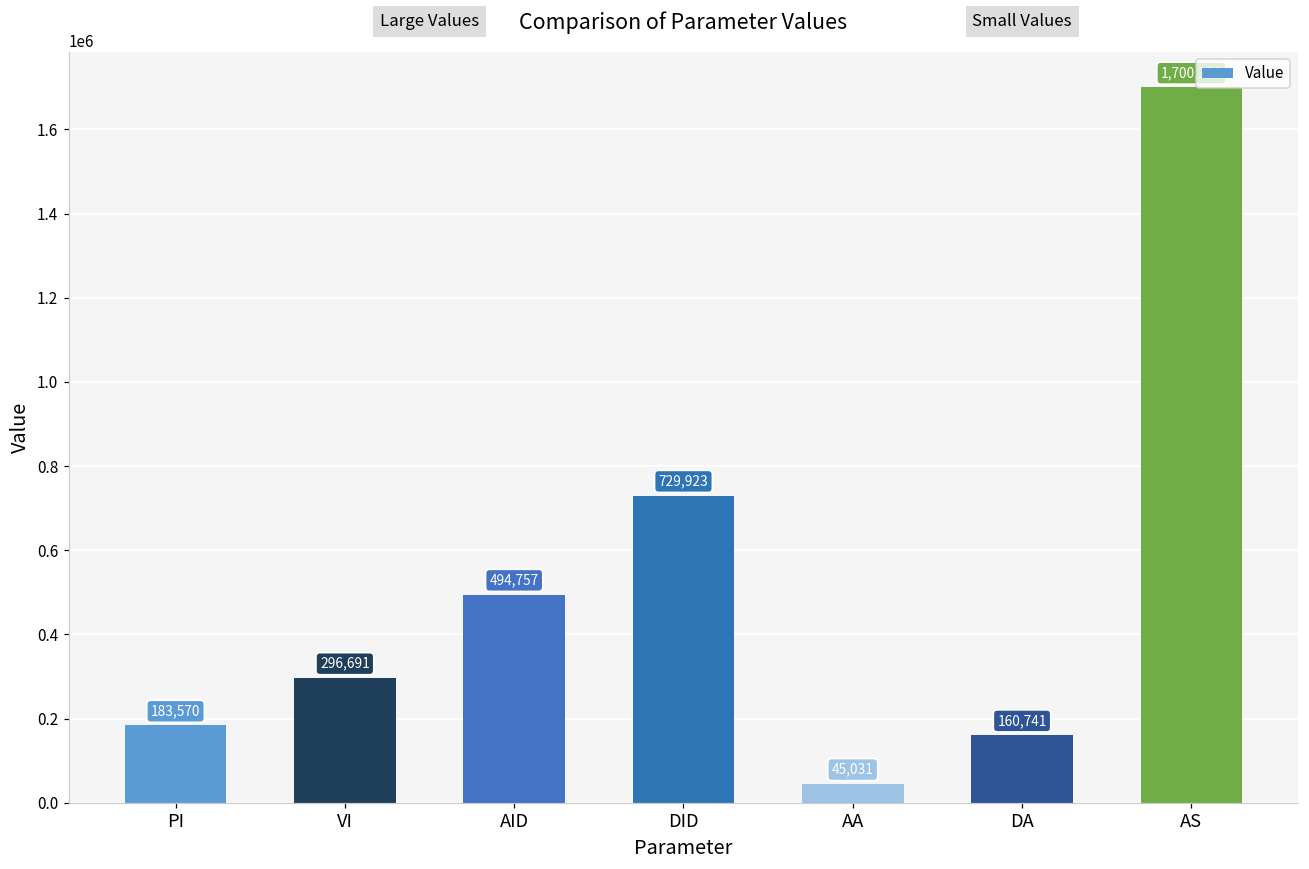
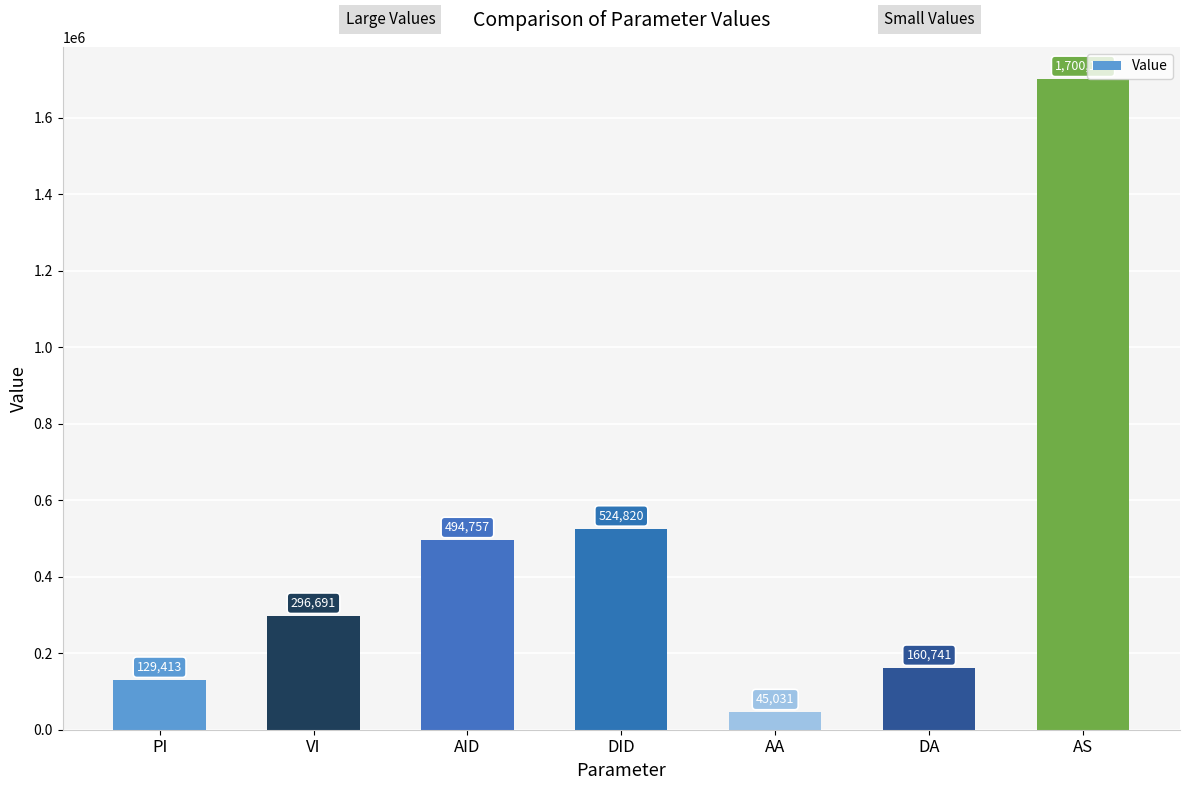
PI: 183,570 -> 129,413
DID: 729,923 -> 524,820
